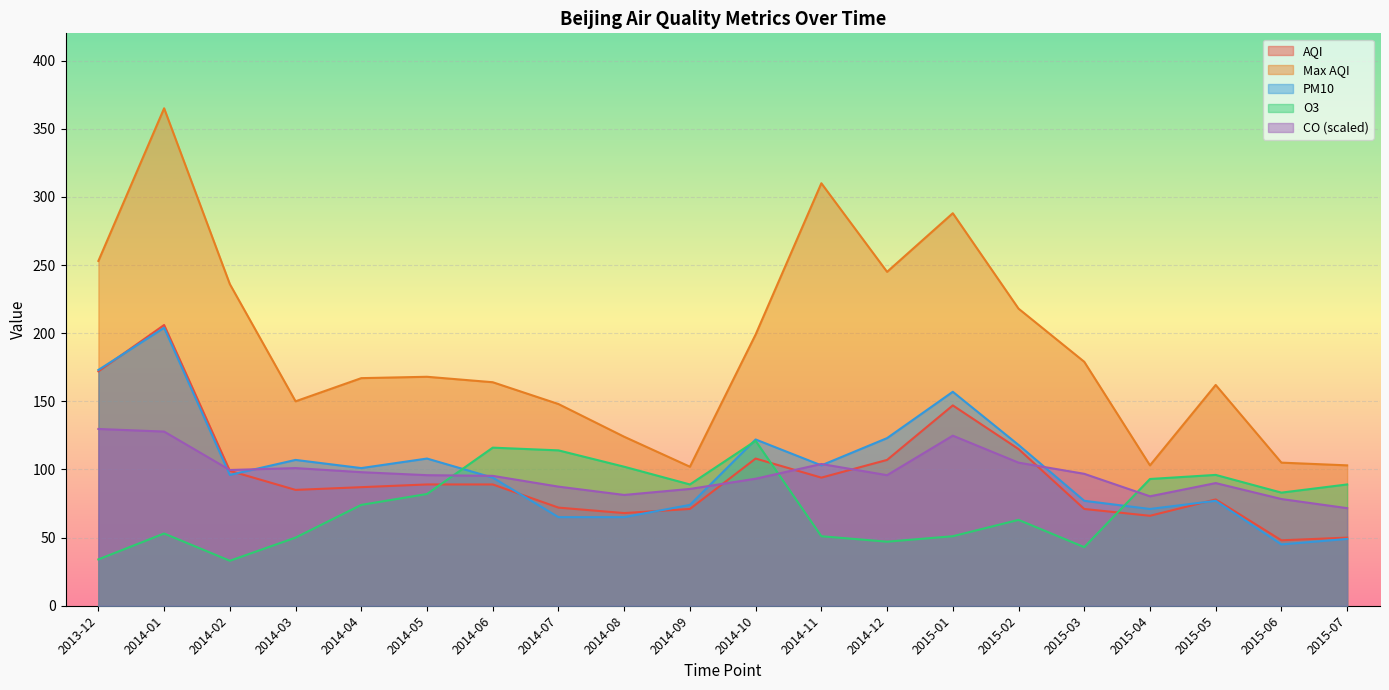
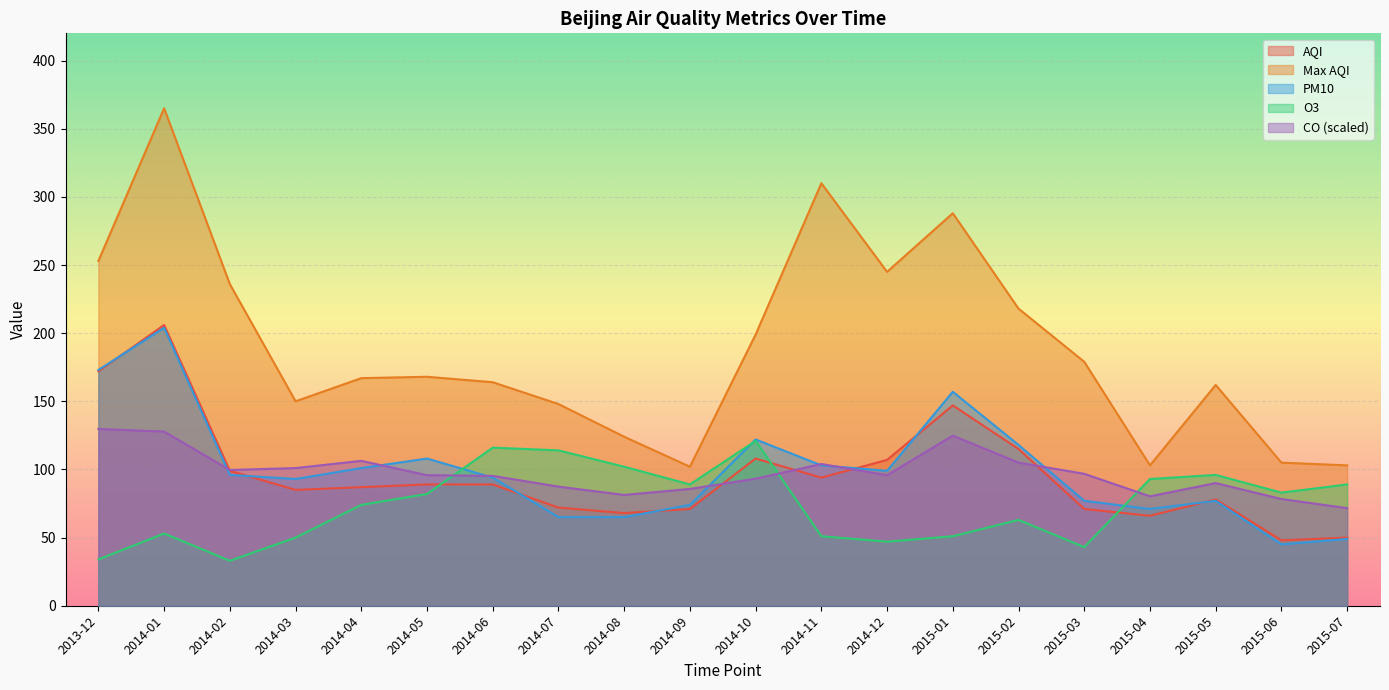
PM10, 2014-03: 107 -> 93
CO (scaled), 2014-04: 98 -> 106
PM10, 2014-12: 123 -> 99
